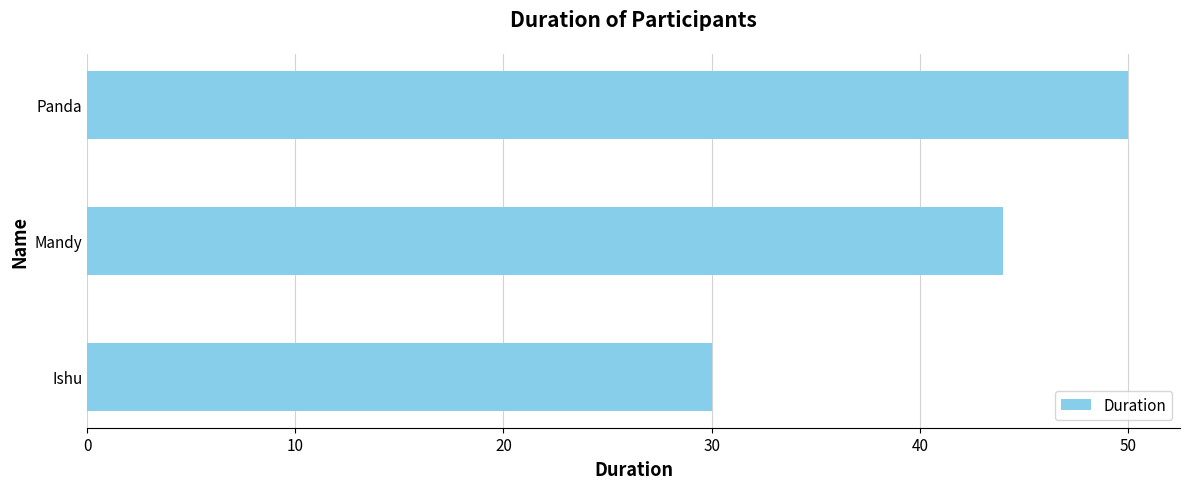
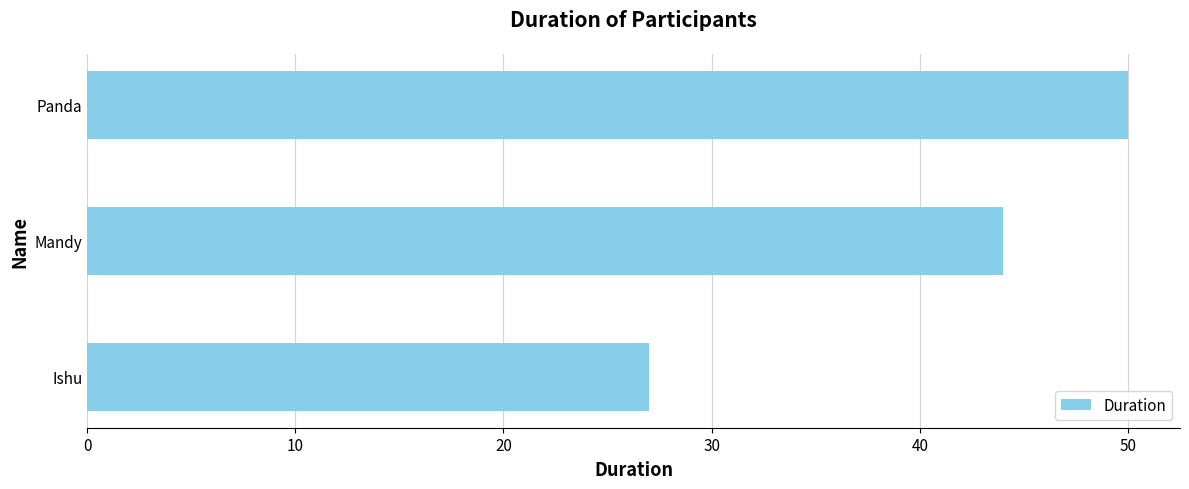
Ishu: 30 -> 27
